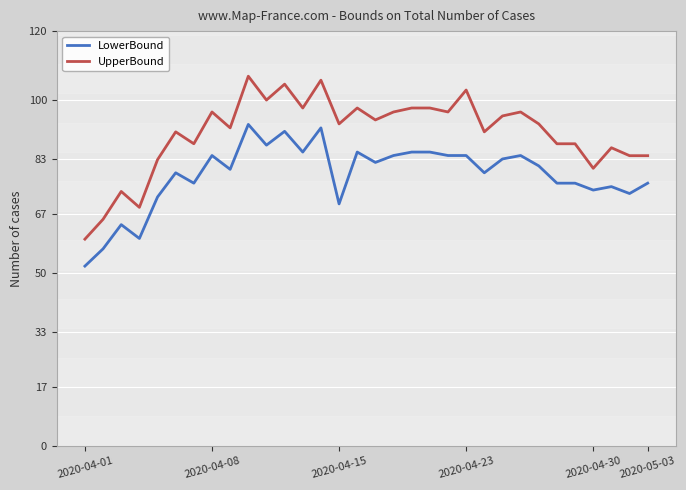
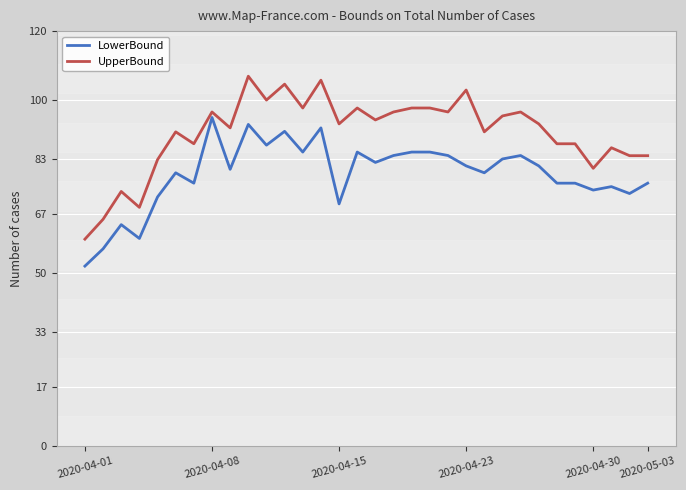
LowerBound, 2020-04-08: 84 -> 95
LowerBound, 2020-04-23: 84 -> 81
